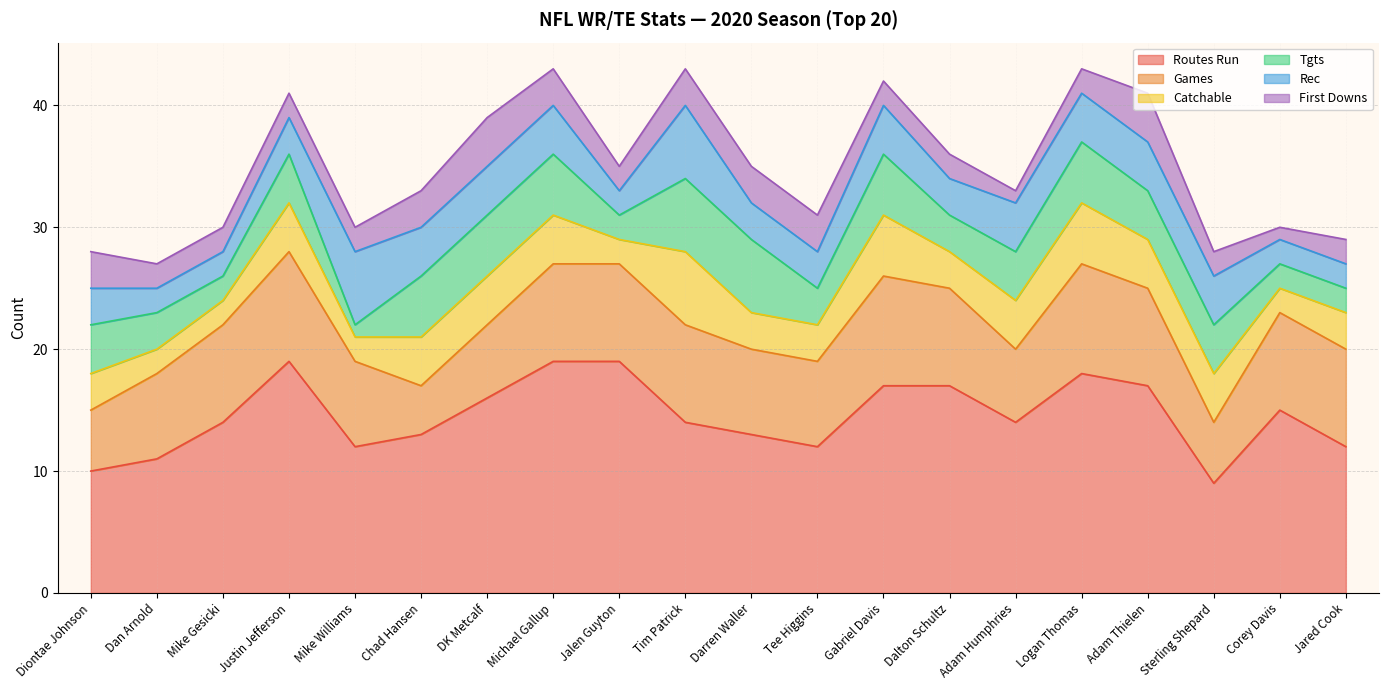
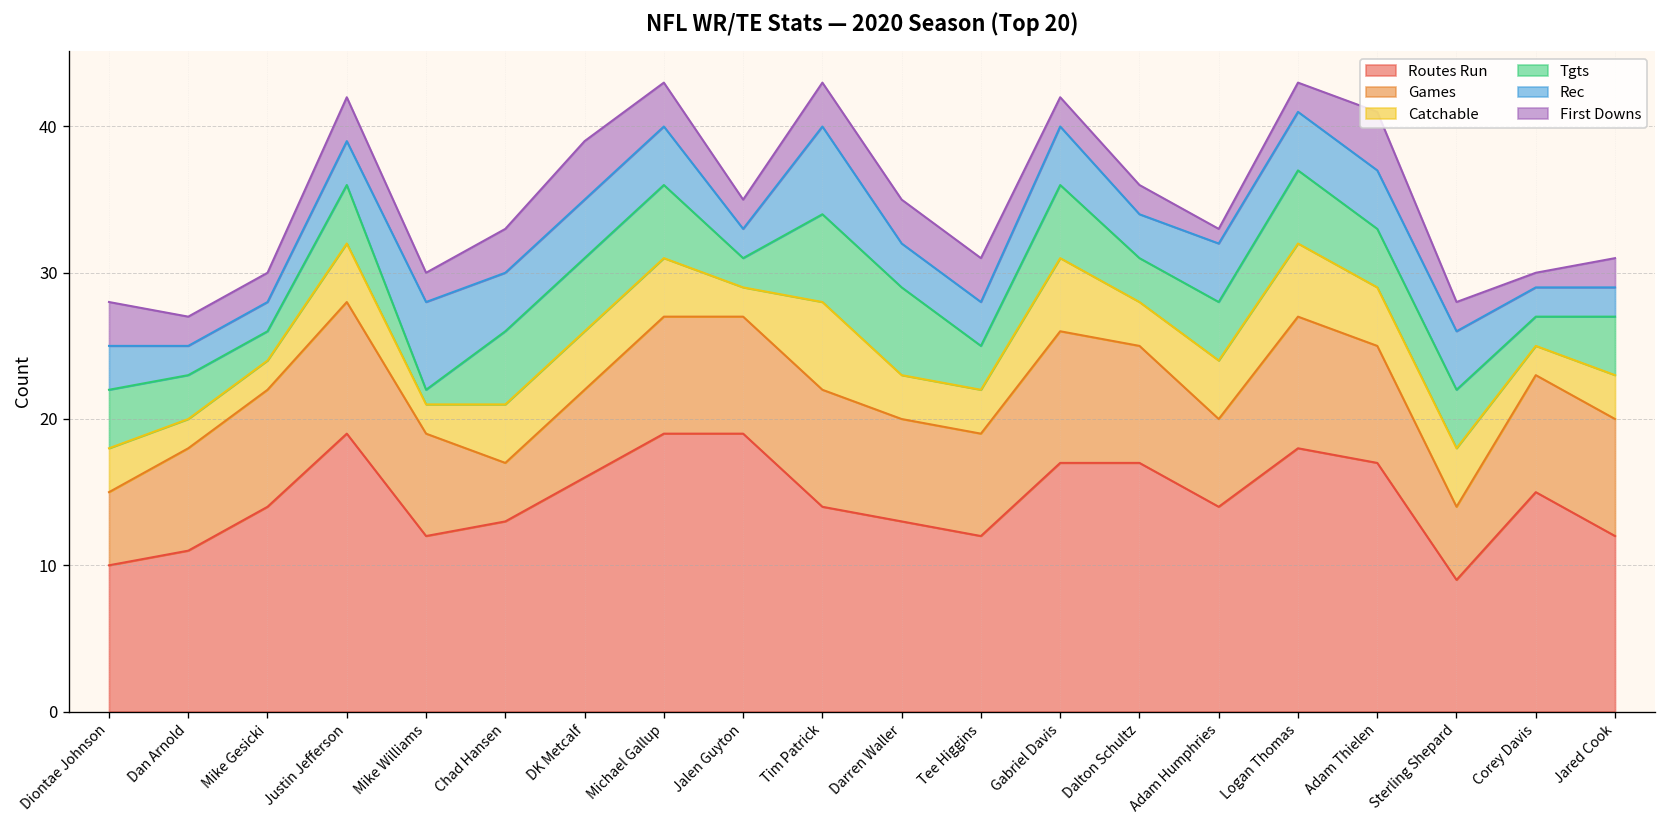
First Downs, Justin Jefferson: 2 -> 3
Tgts, Jared Cook: 2 -> 4
